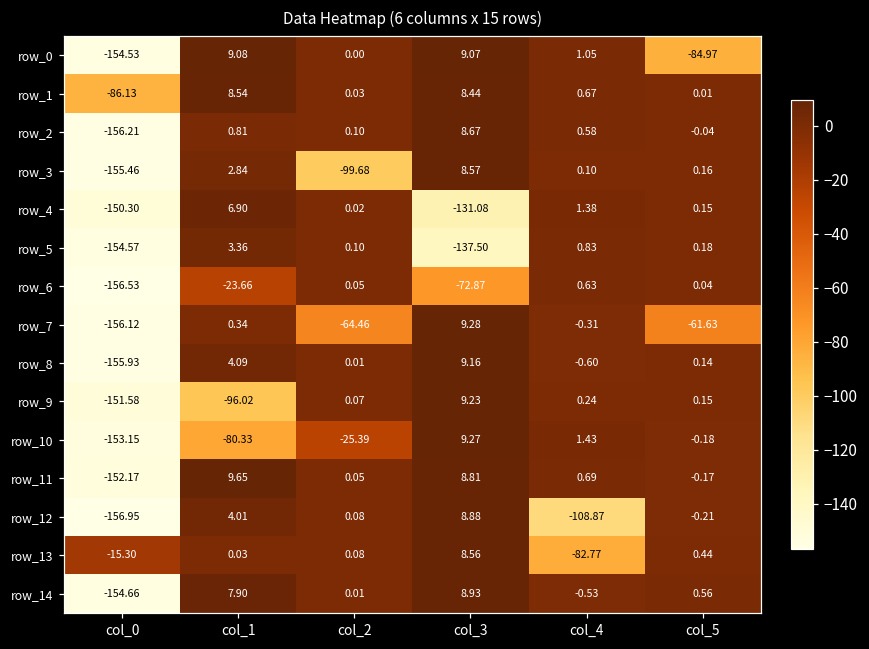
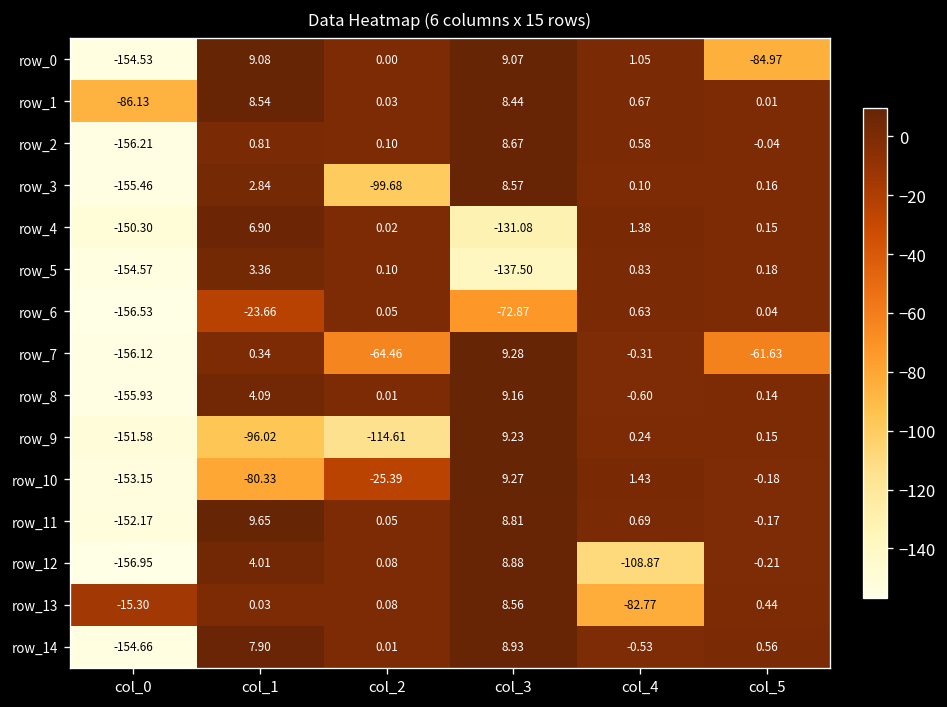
row_9, col_2: 0.07 -> -114.61
